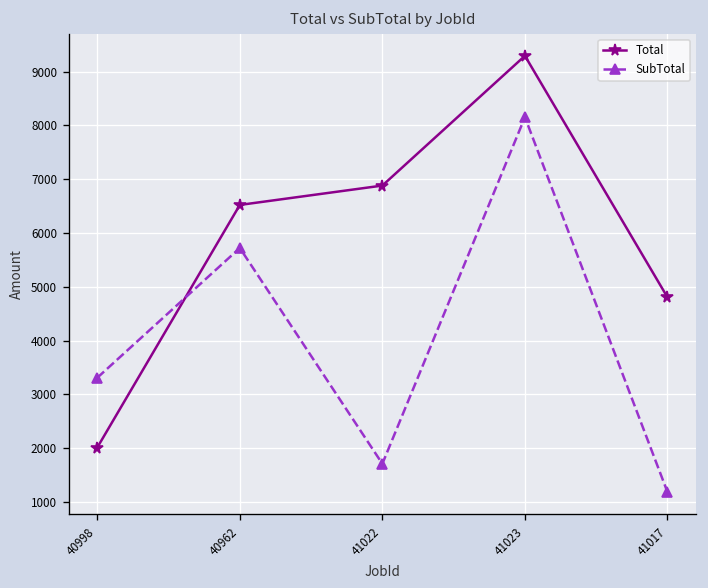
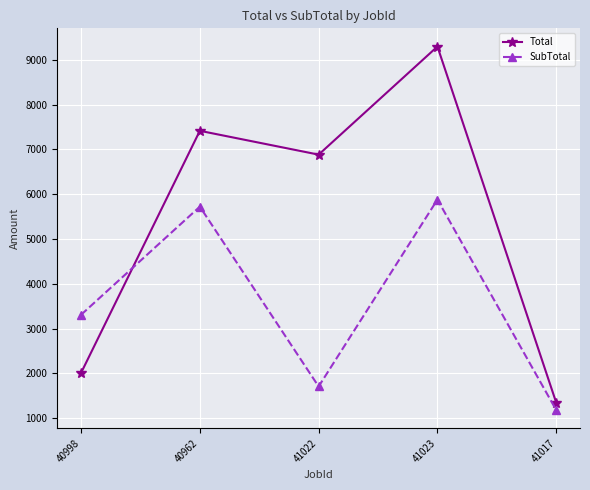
Total, 40962: 6500 -> 7400
SubTotal, 41023: 8200 -> 5900
Total, 41017: 4800 -> 1300
